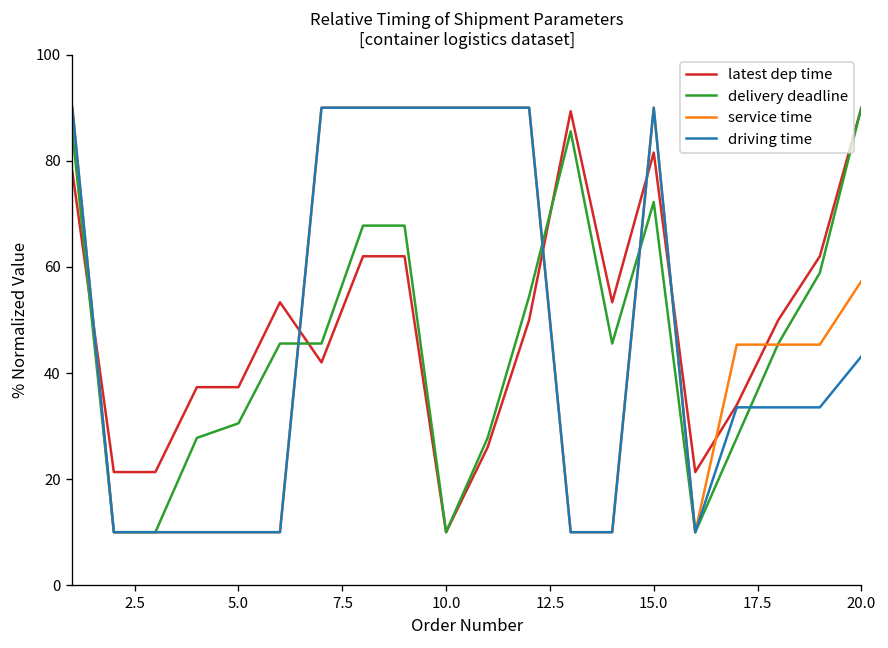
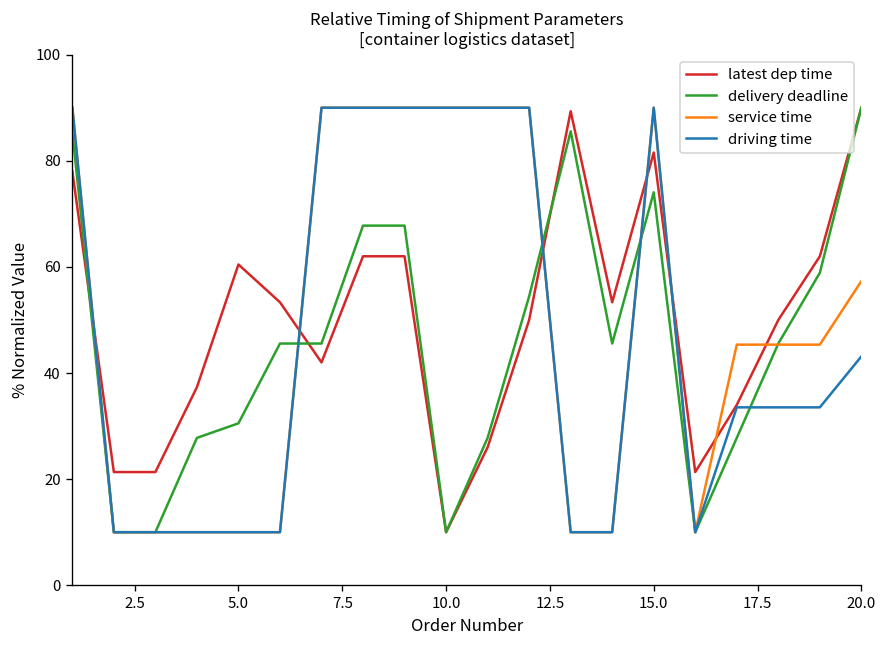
latest dep time, 5.0: 37 -> 60
delivery deadline, 15.0: 72 -> 74
